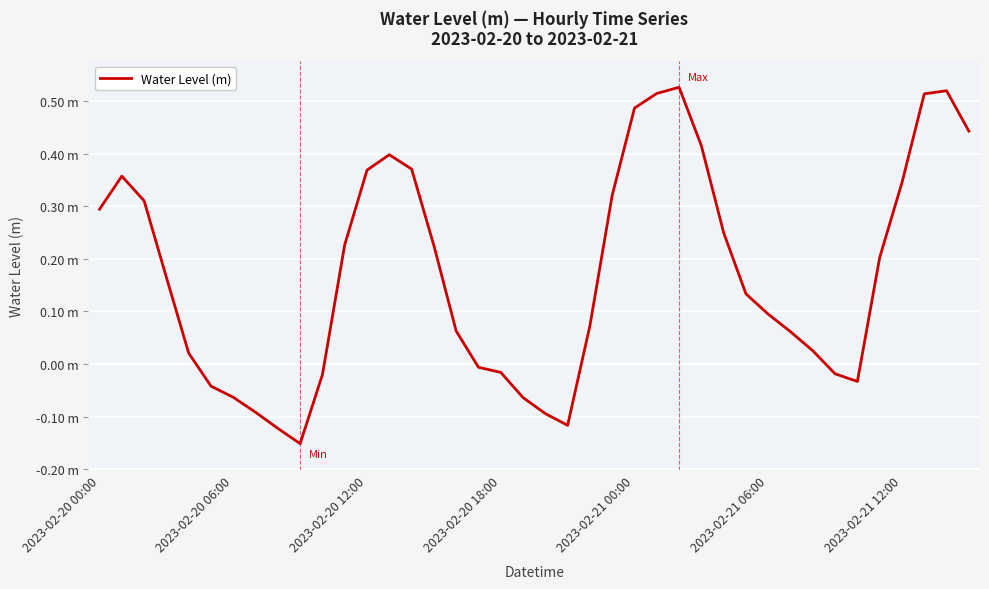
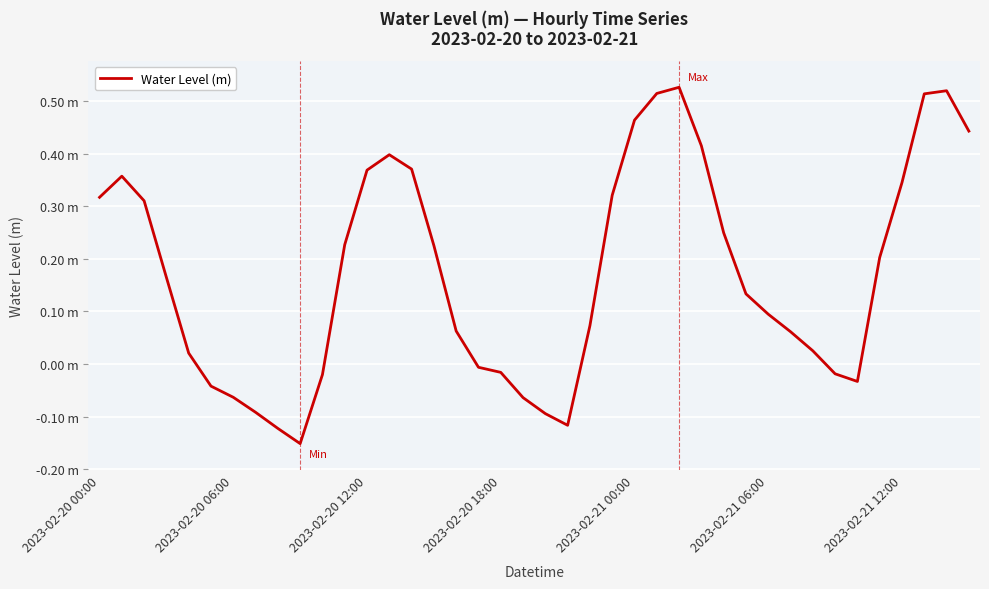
2023-02-20 00:00: 0.29 m -> 0.32 m
2023-02-21 00:00: 0.49 m -> 0.46 m
